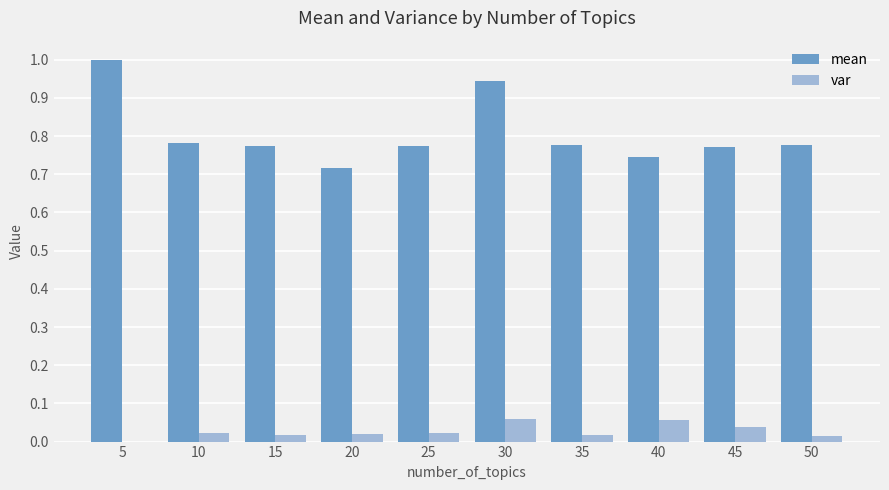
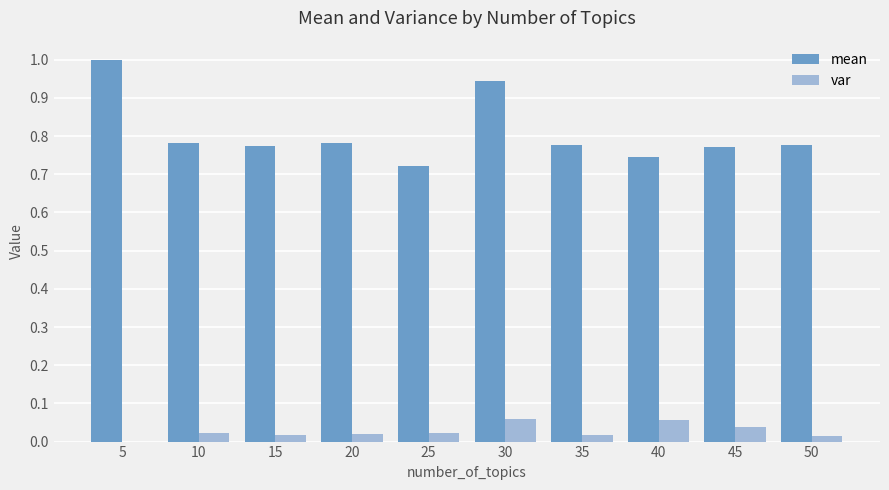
mean, 20: 0.72 -> 0.78
mean, 25: 0.77 -> 0.72
